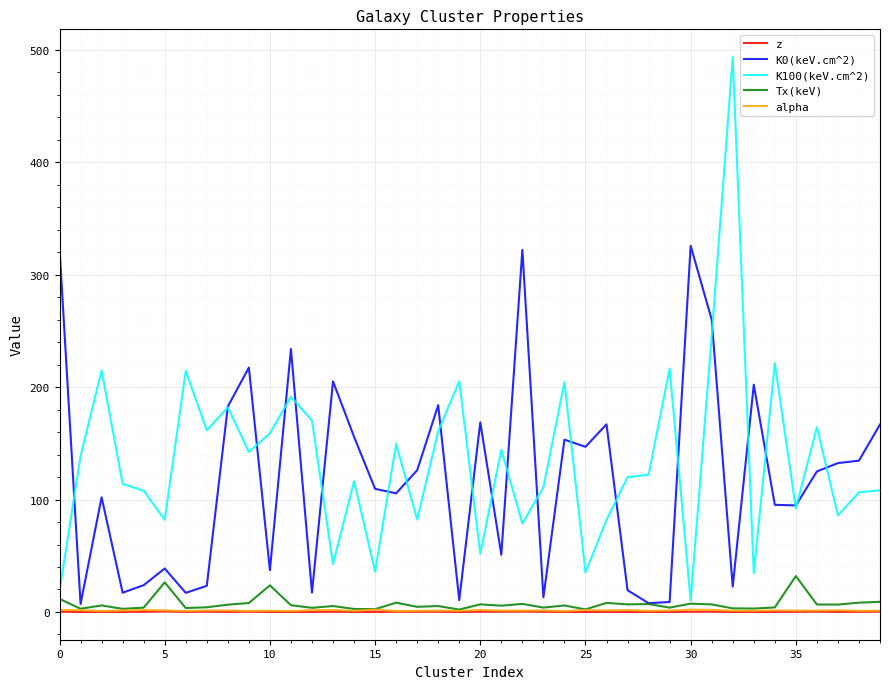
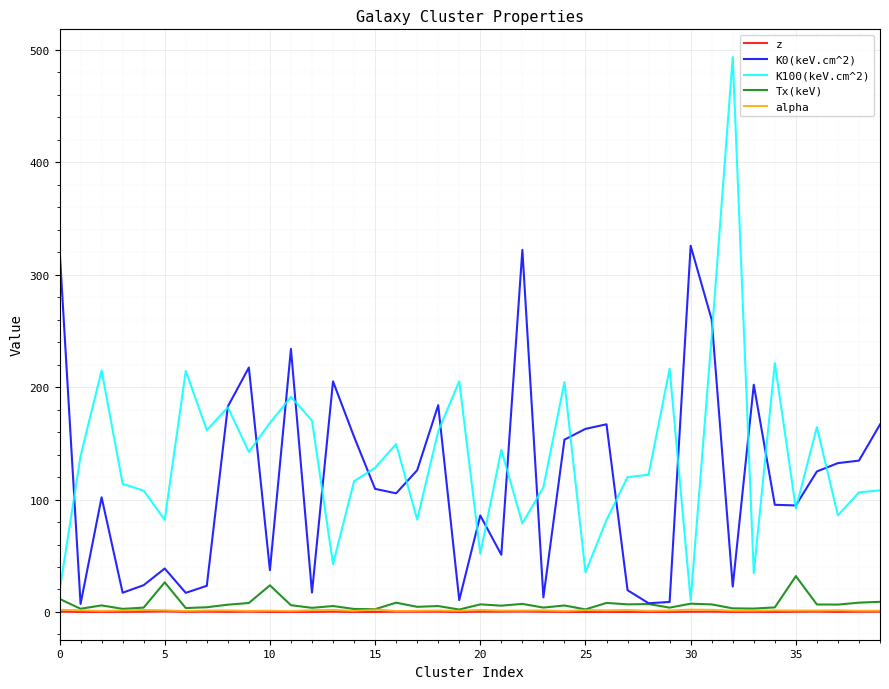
K100(keV.cm^2), 10: 159 -> 168
K100(keV.cm^2), 15: 36 -> 128
K0(keV.cm^2), 20: 169 -> 86
K0(keV.cm^2), 25: 147 -> 163
